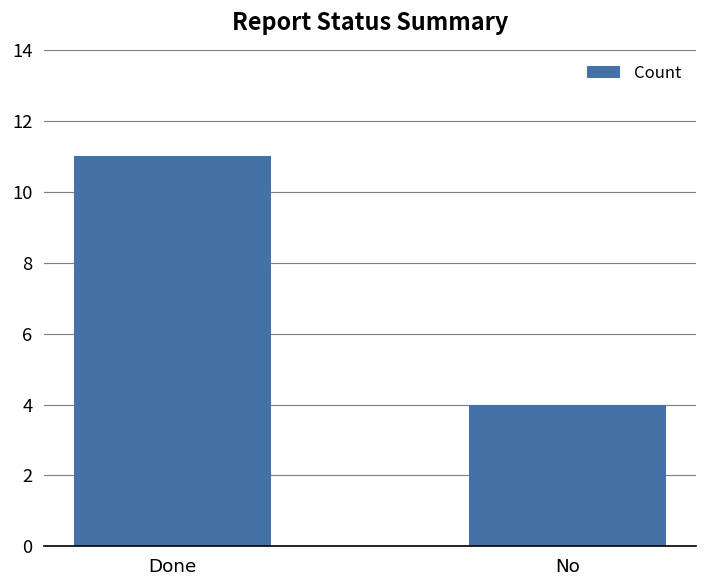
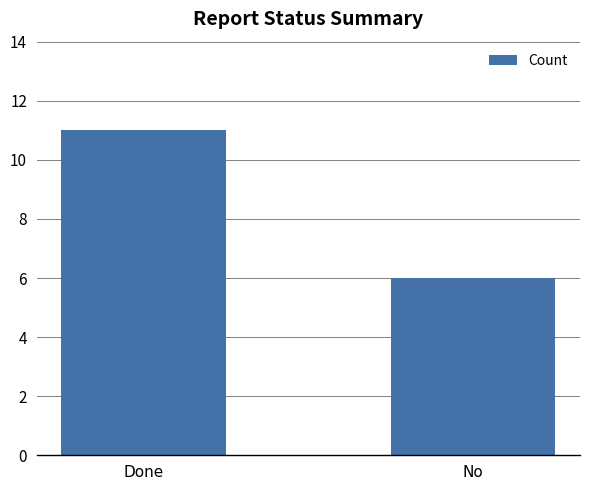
No: 4 -> 6
